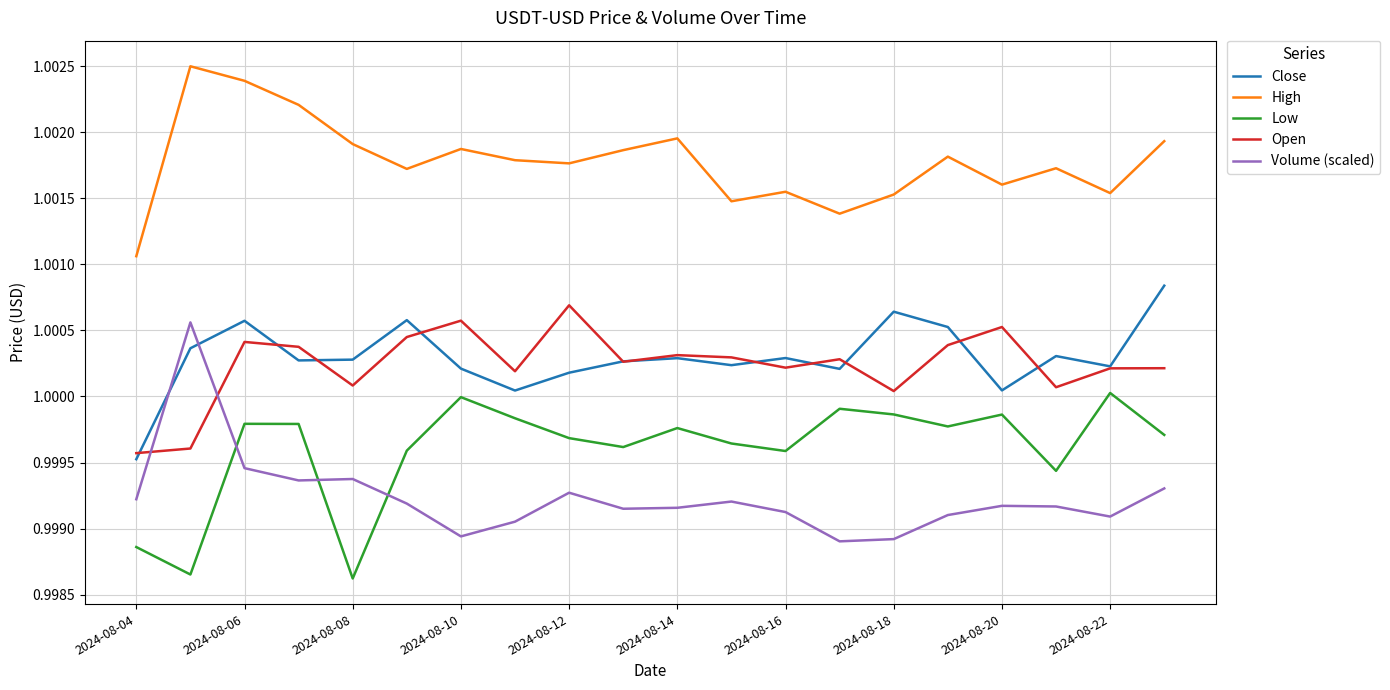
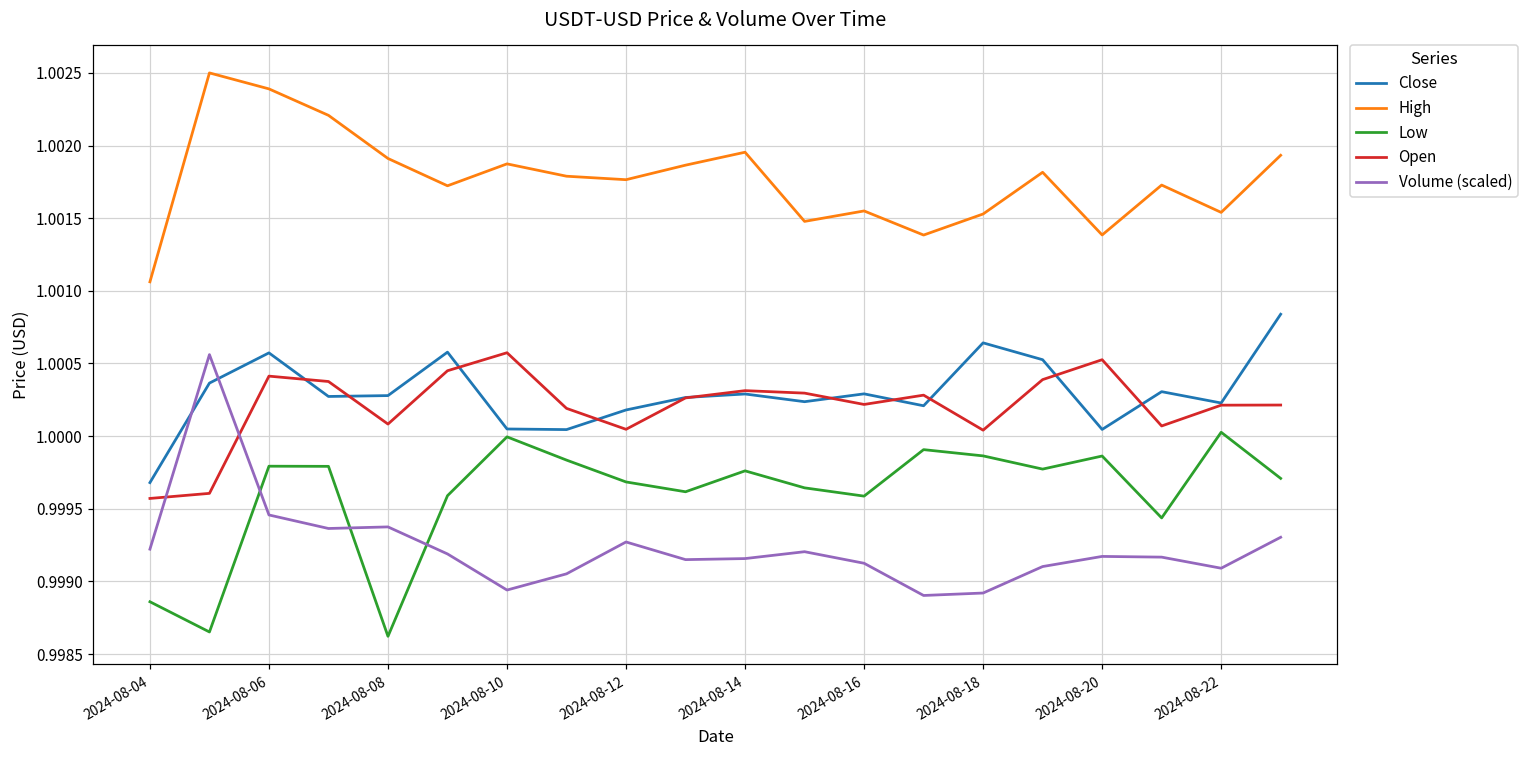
Close, 2024-08-04: 0.99953 -> 0.99968
Close, 2024-08-10: 1.00021 -> 1.00005
Open, 2024-08-12: 1.00069 -> 1.00005
High, 2024-08-20: 1.00160 -> 1.00138
